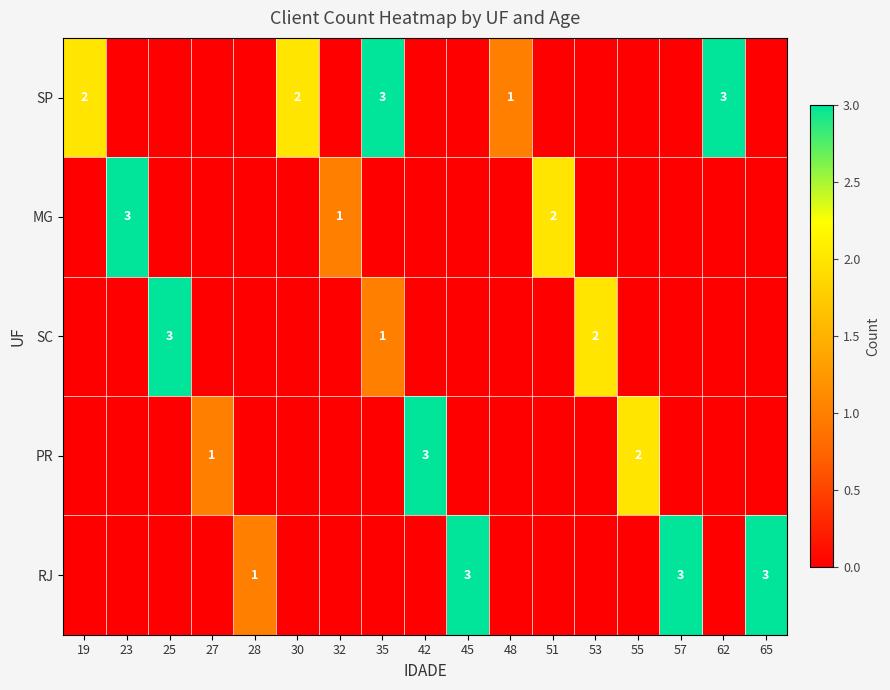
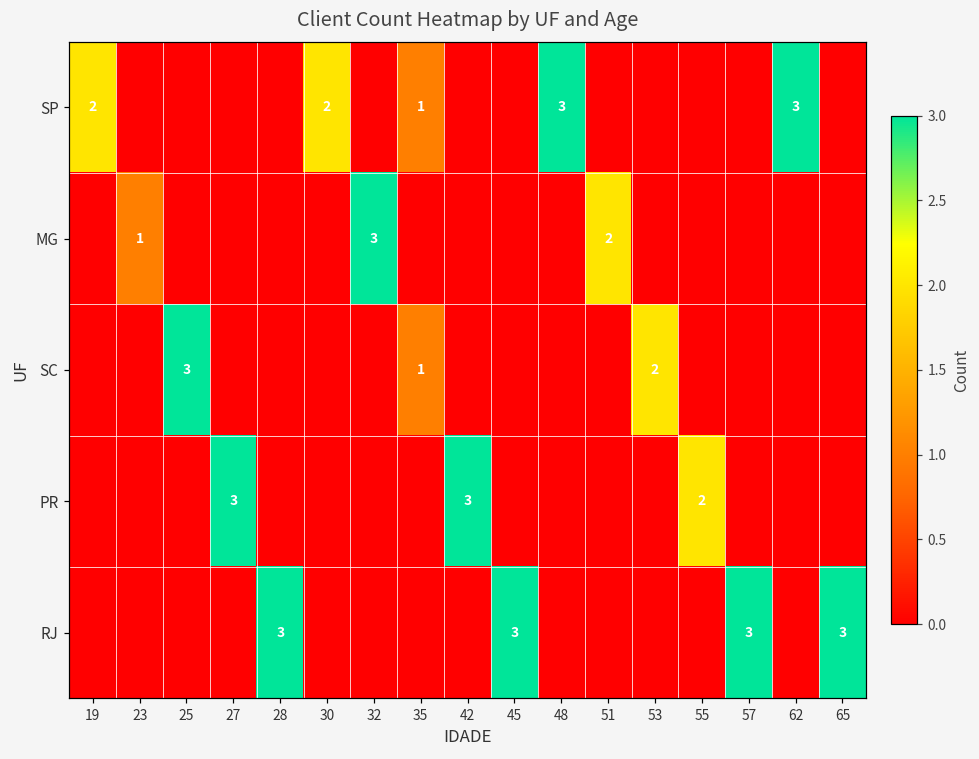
SP, 35: 3 -> 1
SP, 48: 1 -> 3
MG, 23: 3 -> 1
MG, 32: 1 -> 3
PR, 27: 1 -> 3
RJ, 28: 1 -> 3
